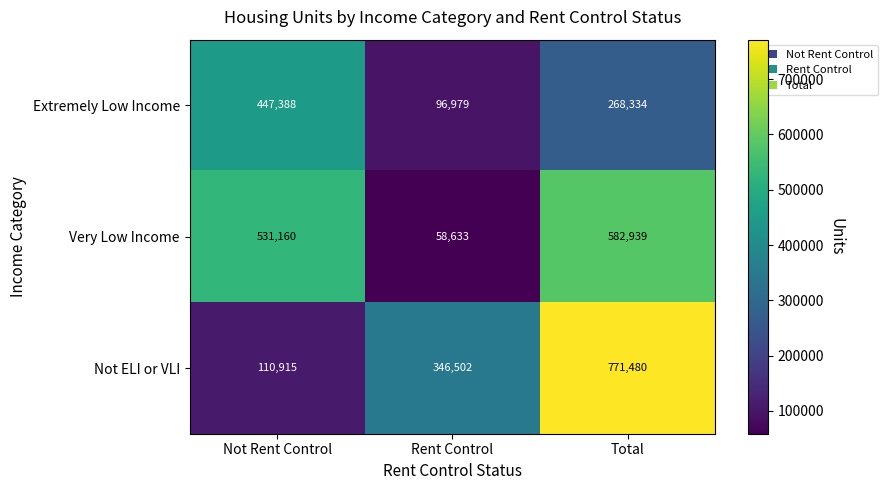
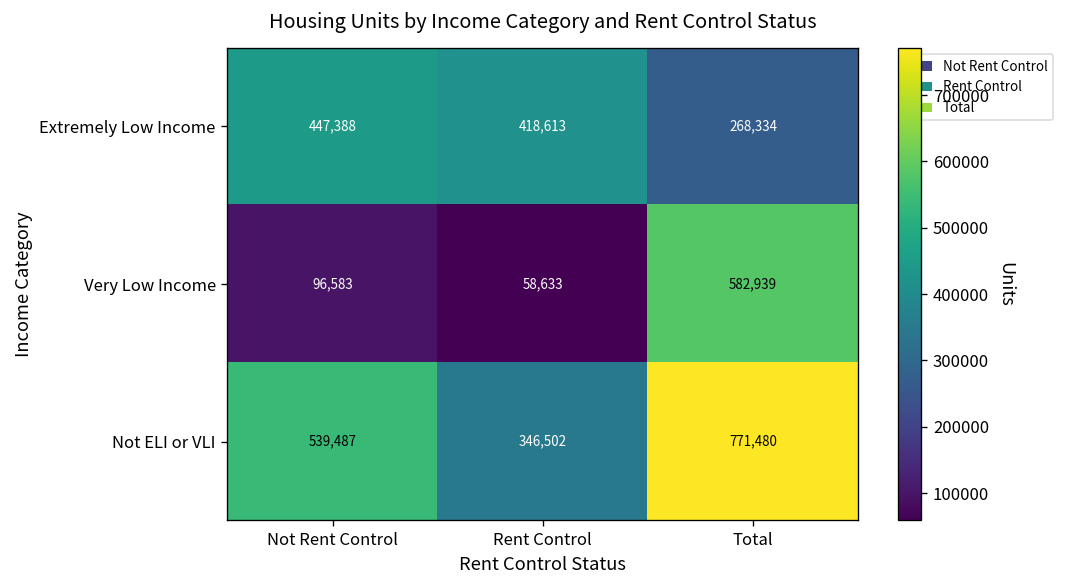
Extremely Low Income, Rent Control: 96,979 -> 418,613
Very Low Income, Not Rent Control: 531,160 -> 96,583
Not ELI or VLI, Not Rent Control: 110,915 -> 539,487
